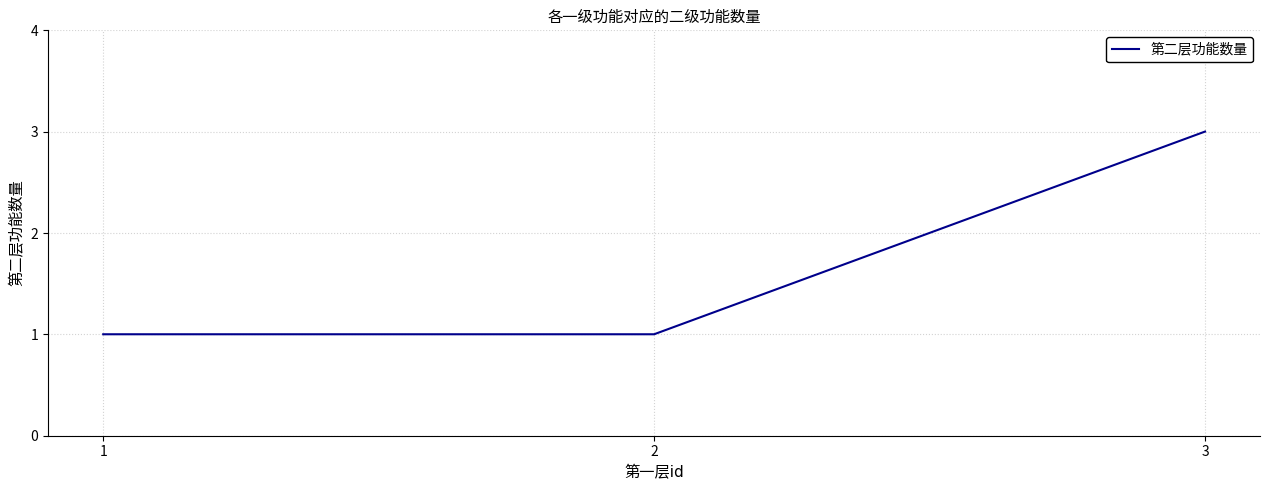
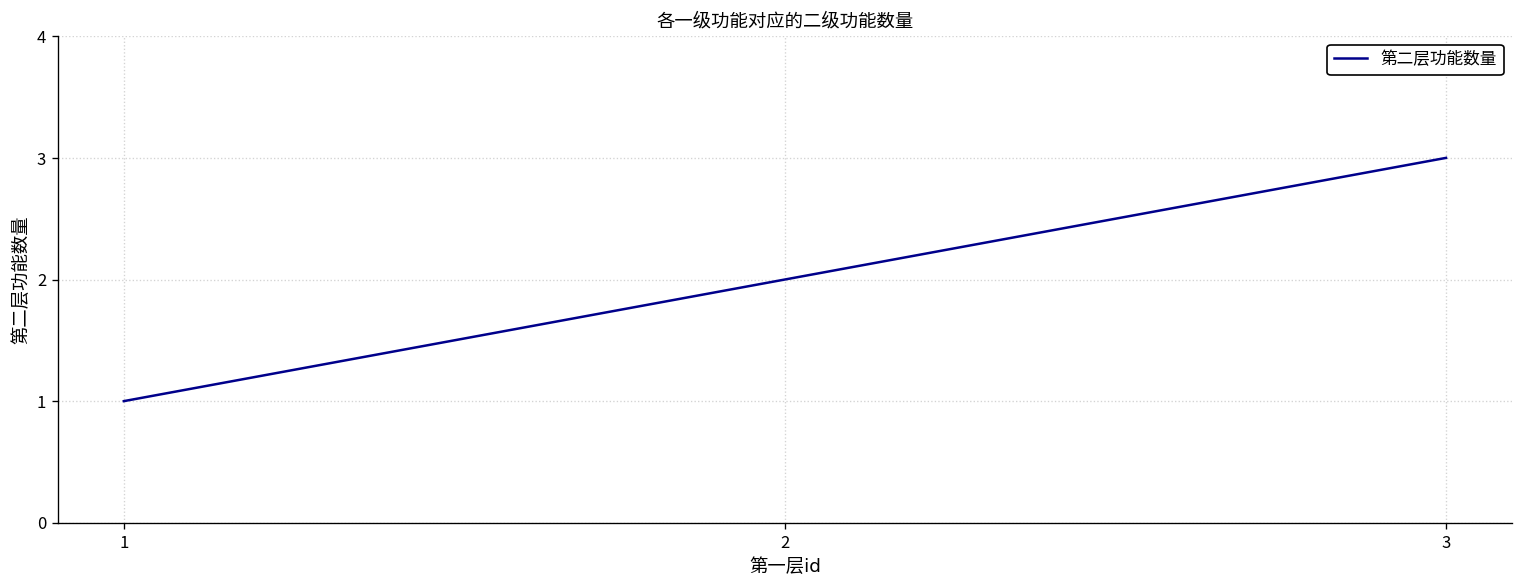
2: 1 -> 2
